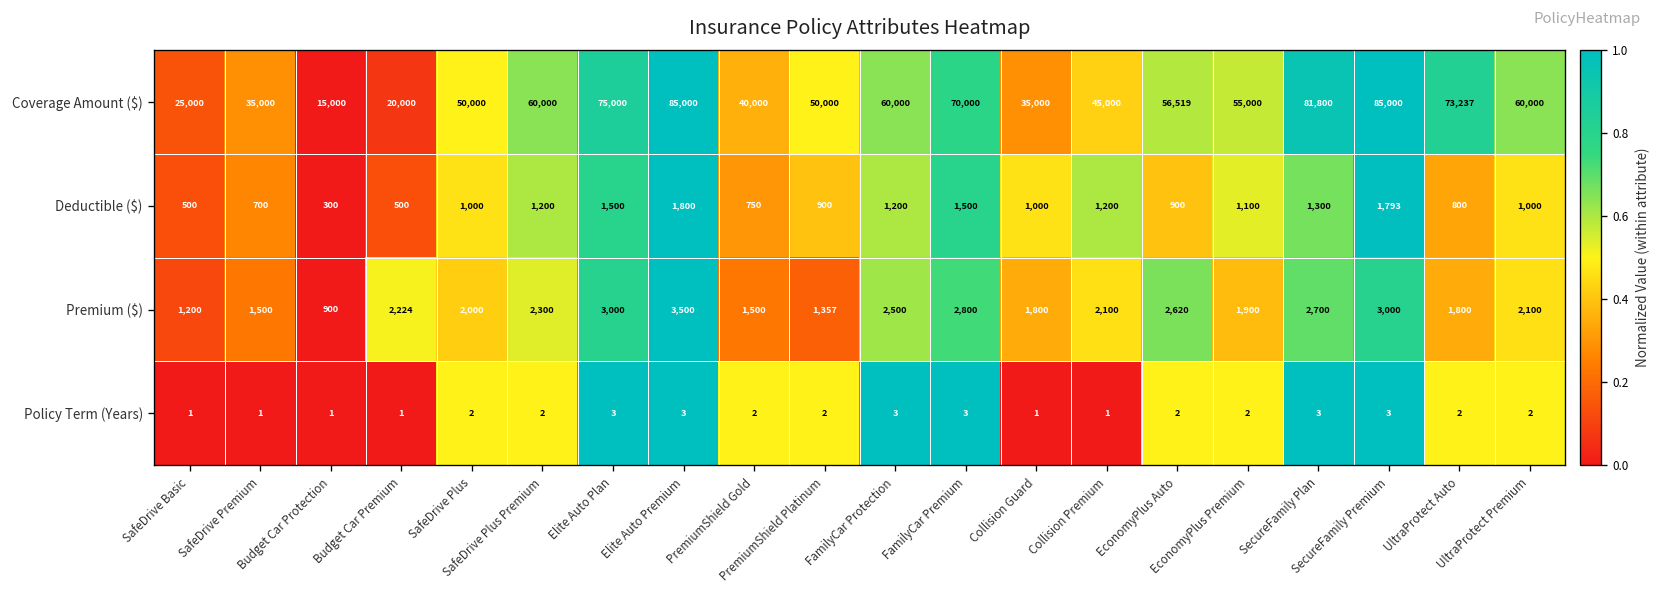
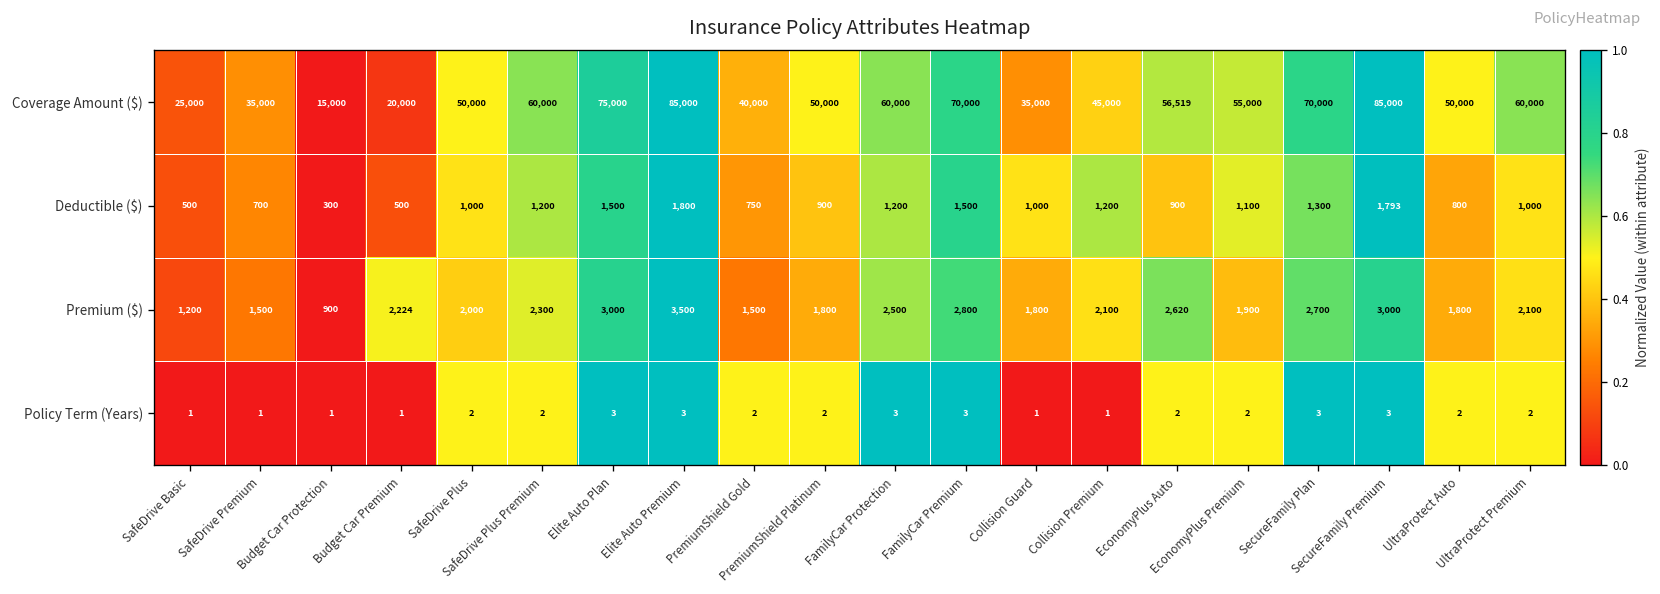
Coverage Amount ($), SecureFamily Plan: 81,800 -> 70,000
Coverage Amount ($), UltraProtect Auto: 73,237 -> 50,000
Premium ($), PremiumShield Platinum: 1,357 -> 1,800
